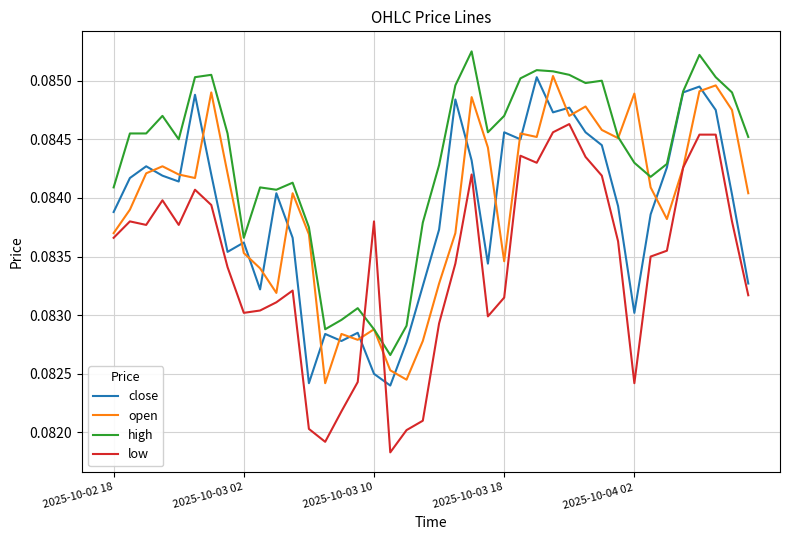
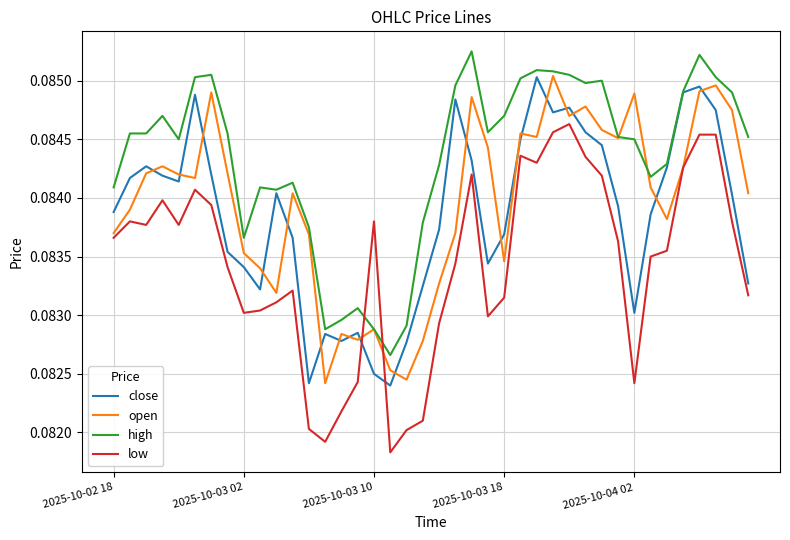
close, 2025-10-03 02: 0.08362 -> 0.08341
close, 2025-10-03 18: 0.08456 -> 0.08369
high, 2025-10-04 02: 0.0843 -> 0.0845
